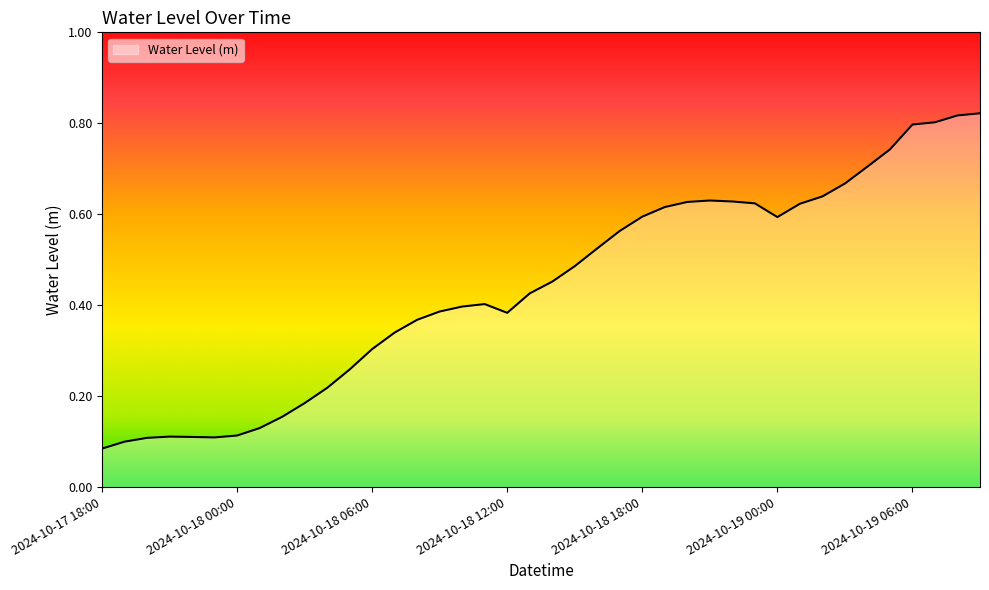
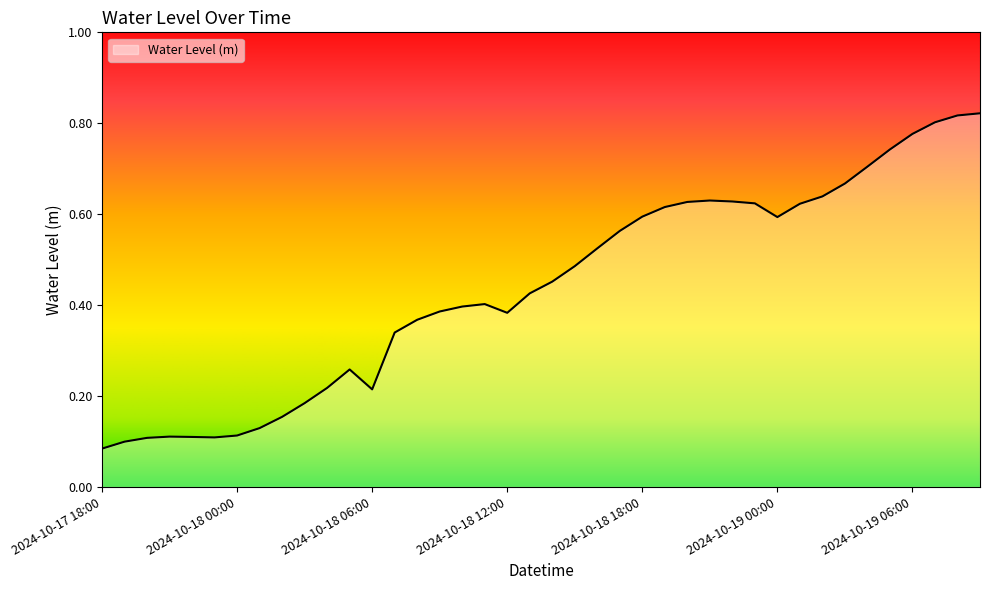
2024-10-18 06:00: 0.30 -> 0.21
2024-10-19 06:00: 0.80 -> 0.78
